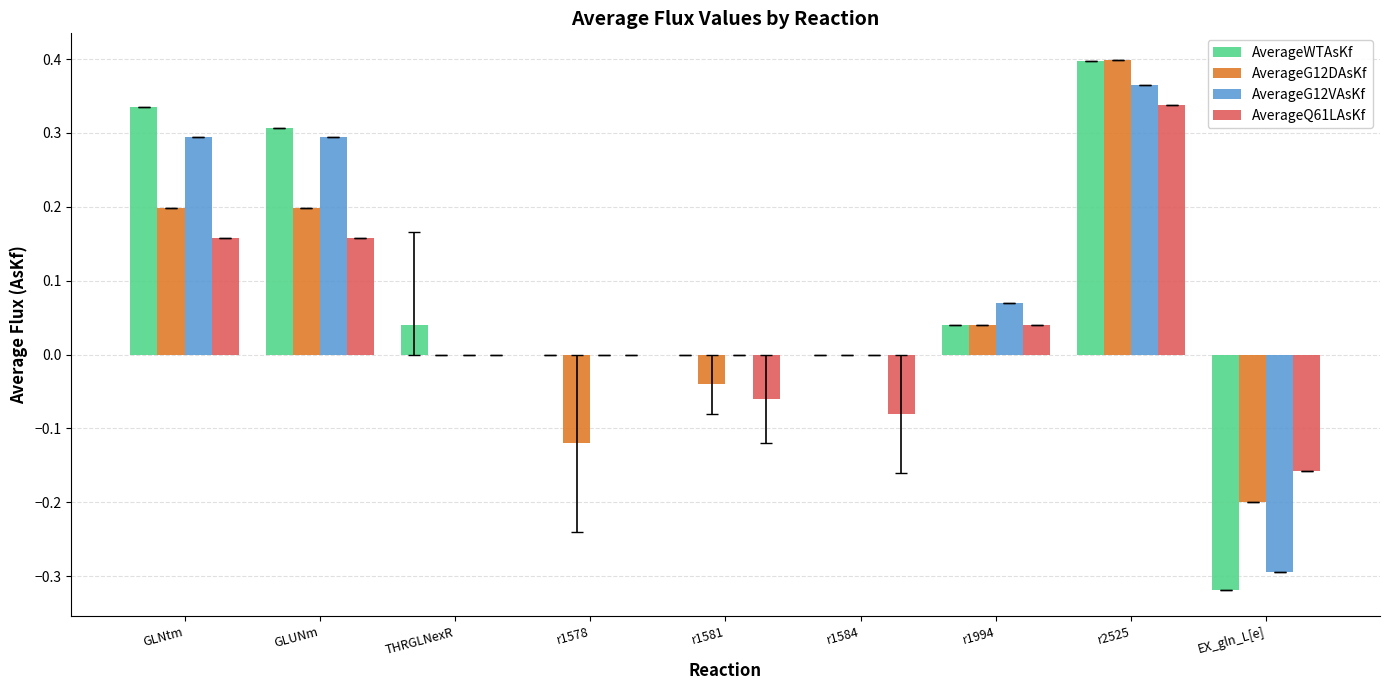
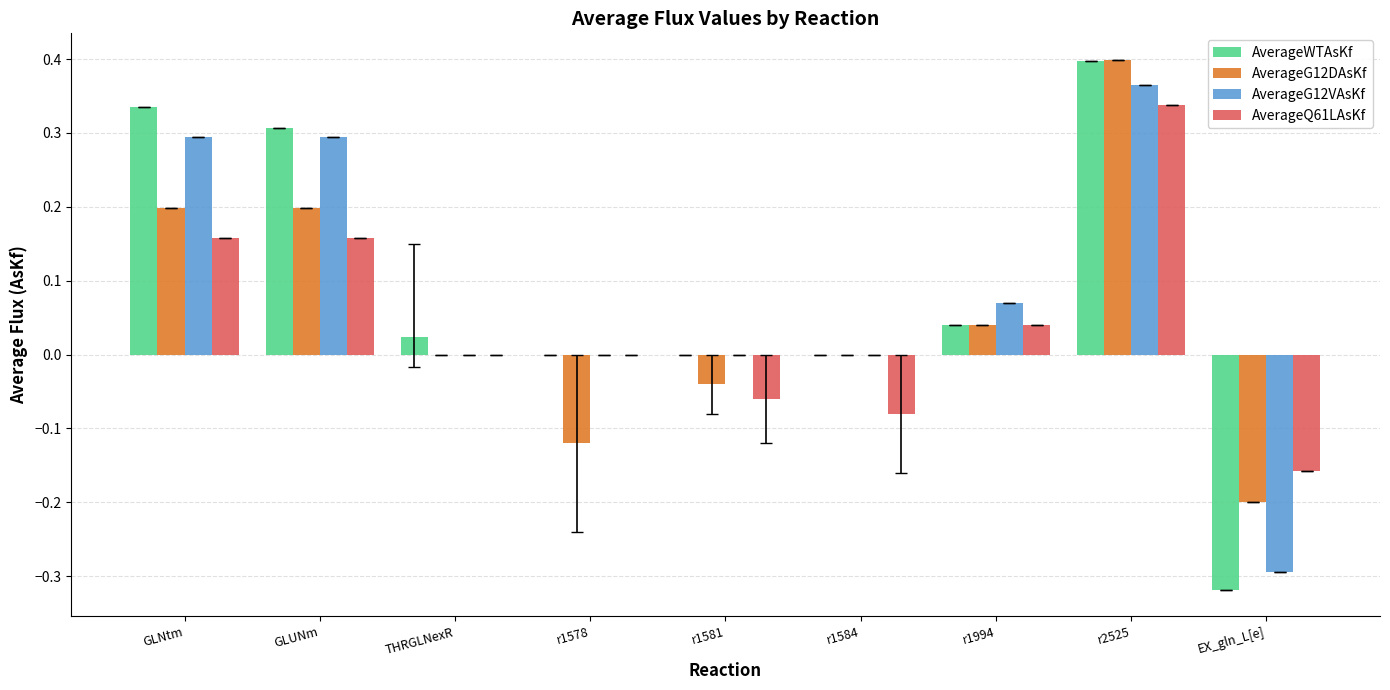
AverageWTAsKf, THRGLNexR: 0.04 -> 0.02
